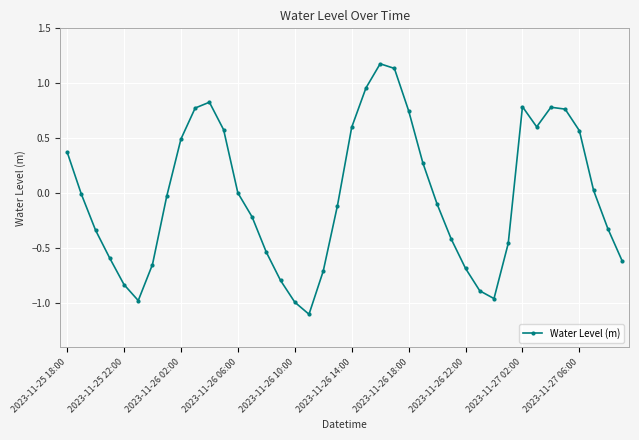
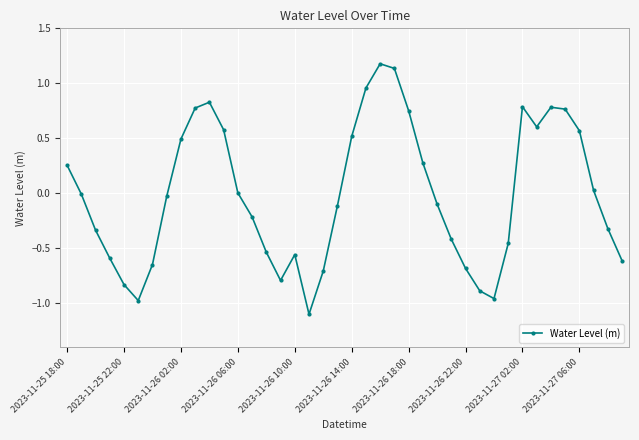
2023-11-25 18:00: 0.38 -> 0.26
2023-11-26 10:00: -0.99 -> -0.56
2023-11-26 14:00: 0.60 -> 0.52
